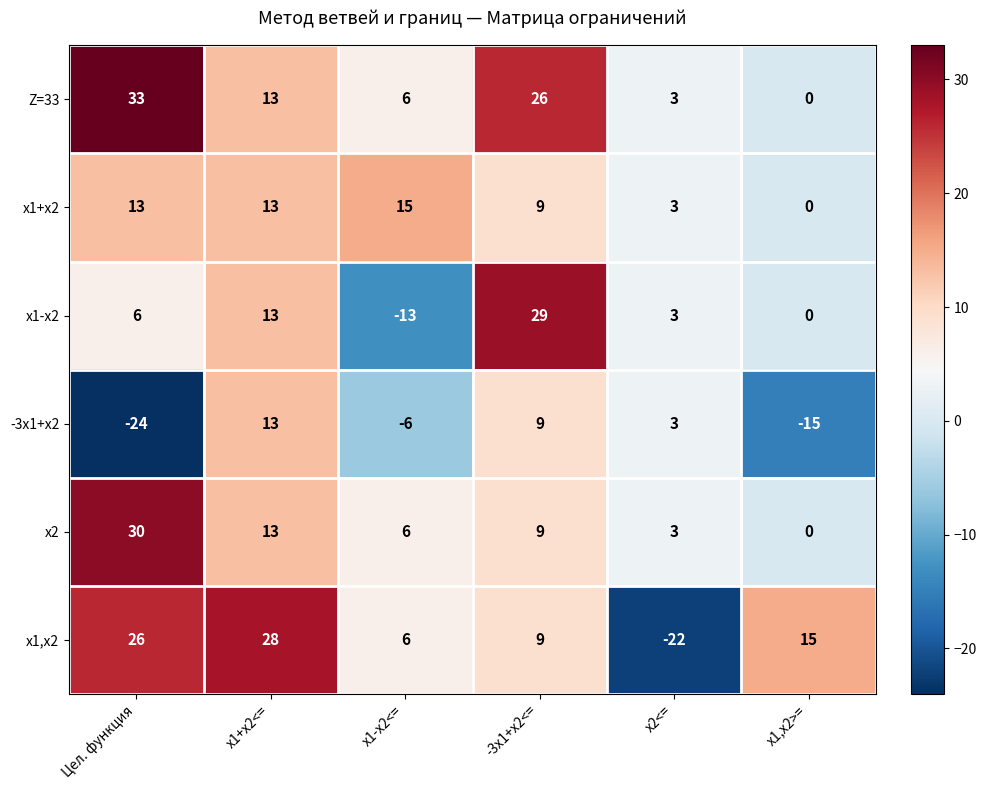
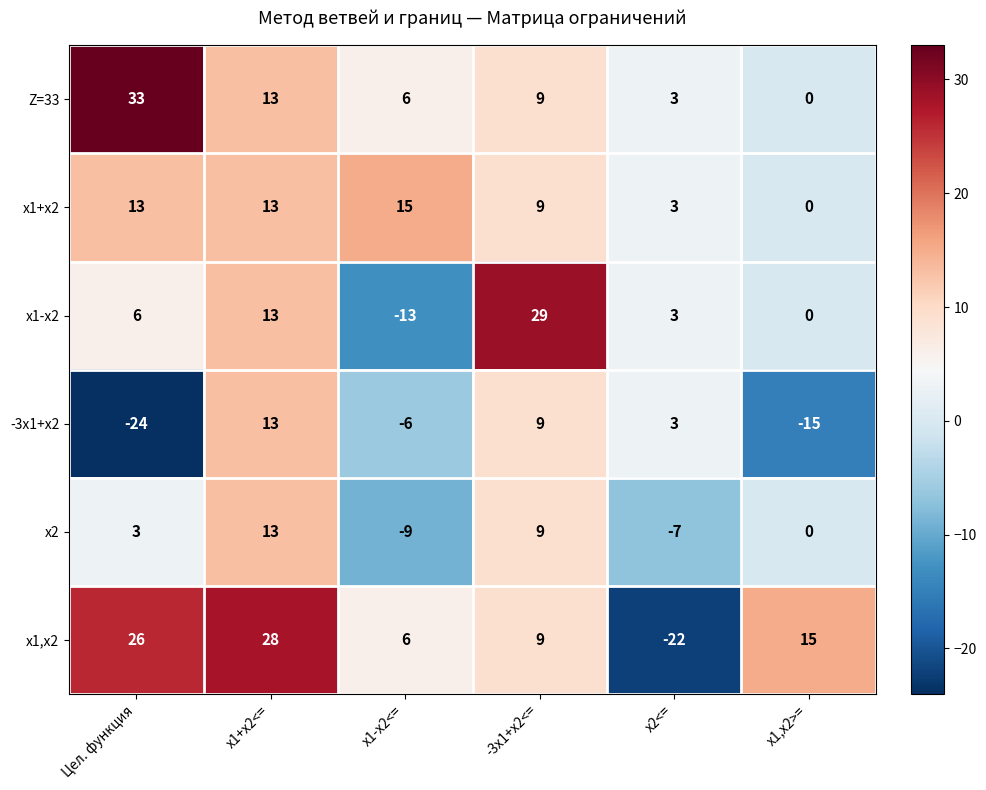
Z=33, -3x1+x2<=: 26 -> 9
x2, Цел. функция: 30 -> 3
x2, x1-x2<=: 6 -> -9
x2, x2<=: 3 -> -7
